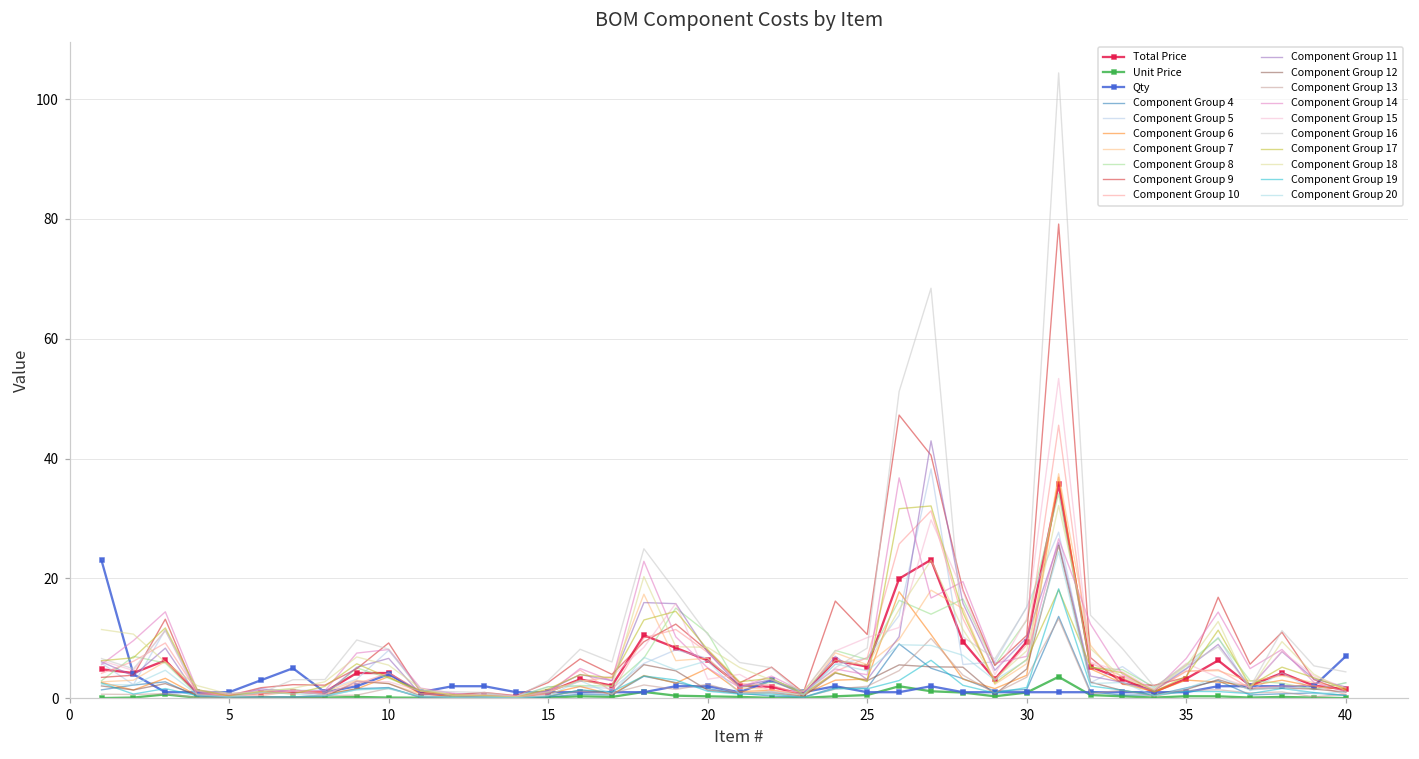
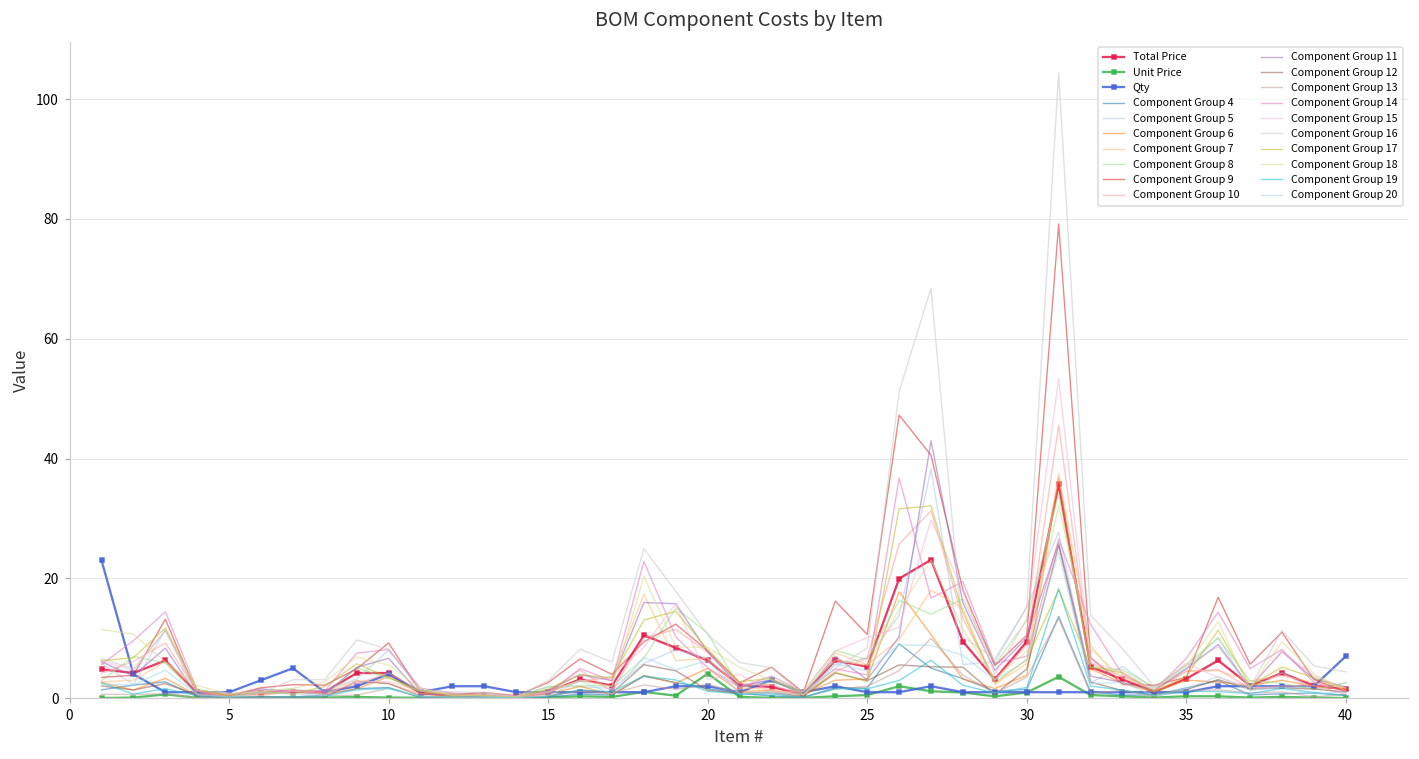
Unit Price, 20: 0 -> 4
